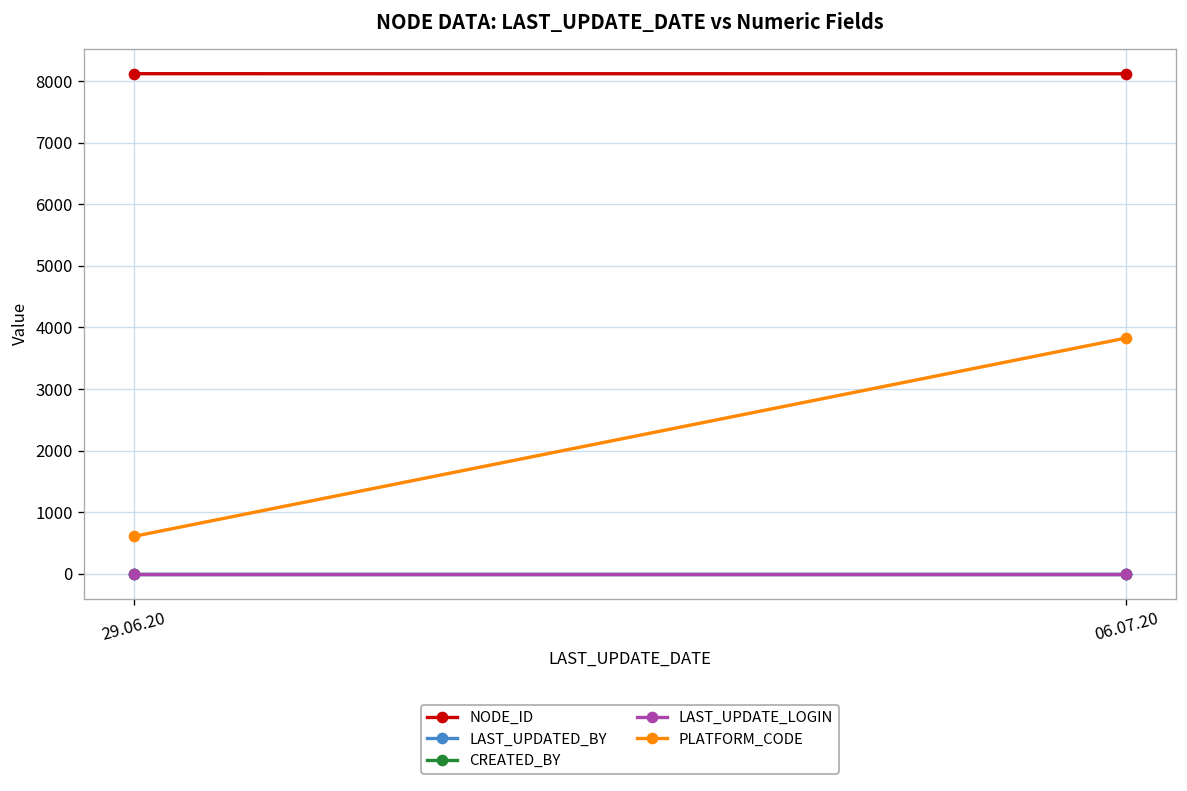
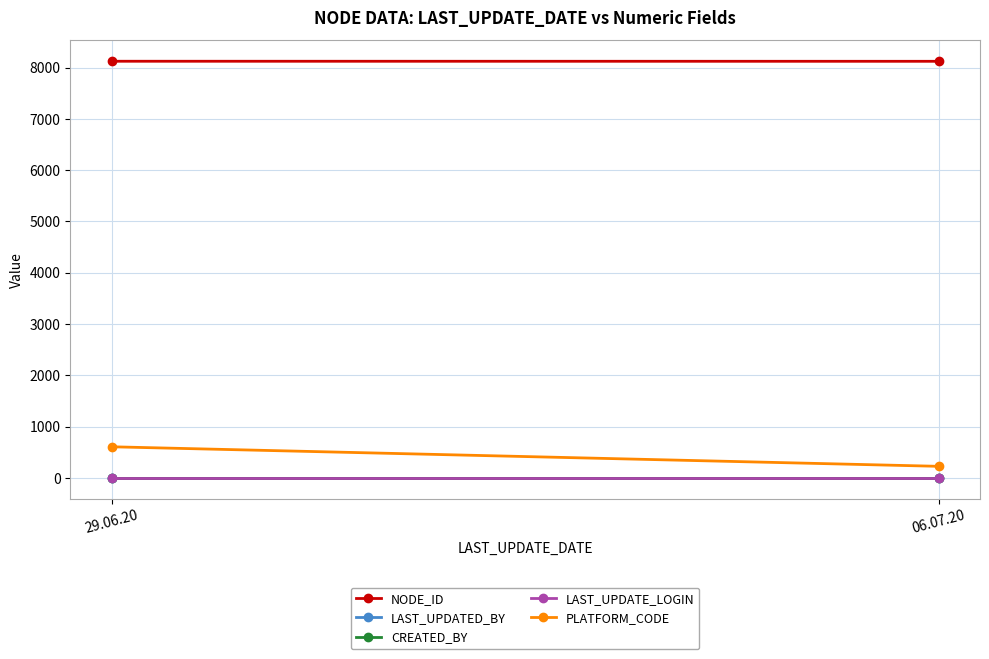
PLATFORM_CODE, 06.07.20: 3800 -> 200
